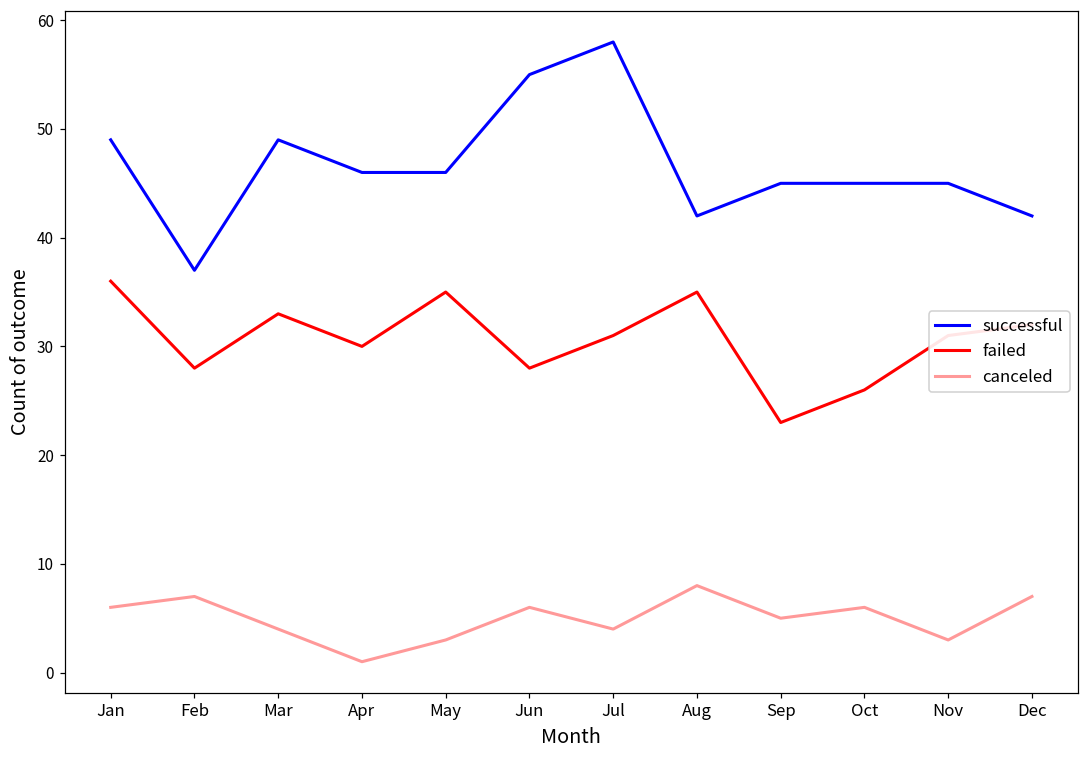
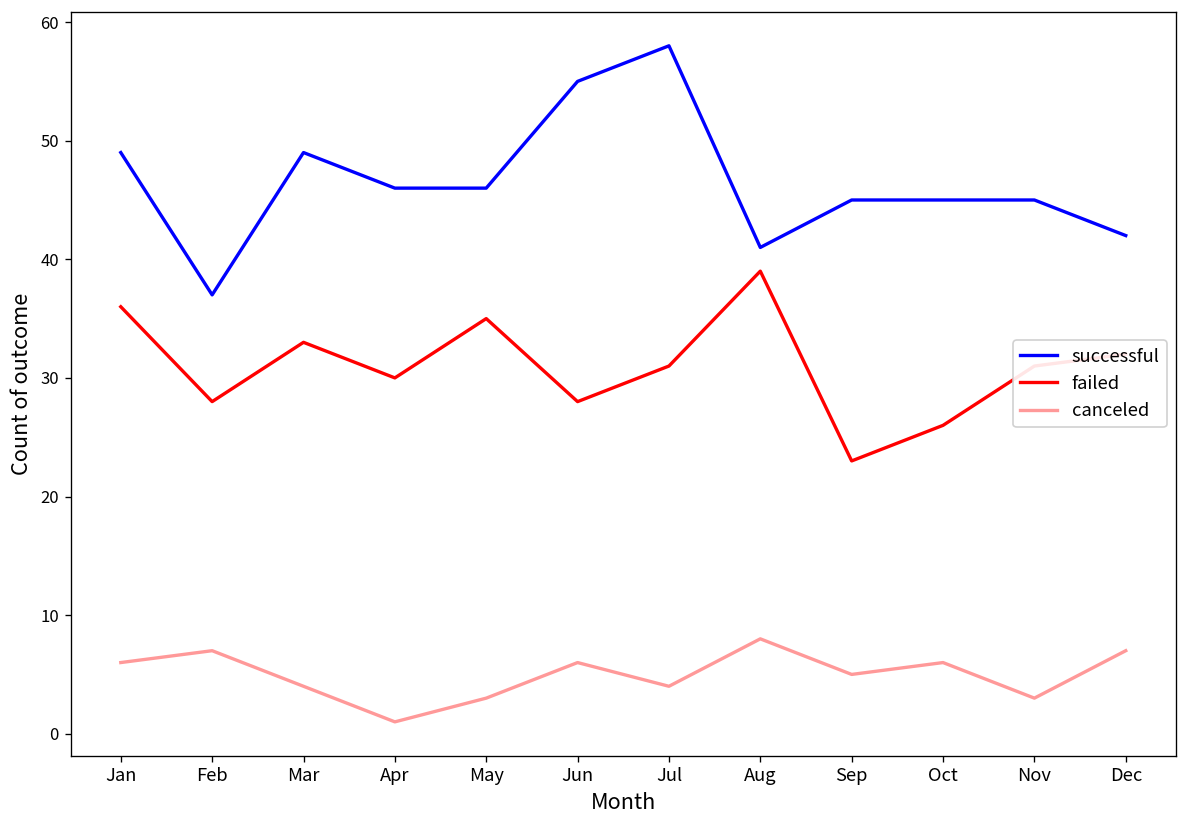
successful, Aug: 42 -> 41
failed, Aug: 35 -> 39
